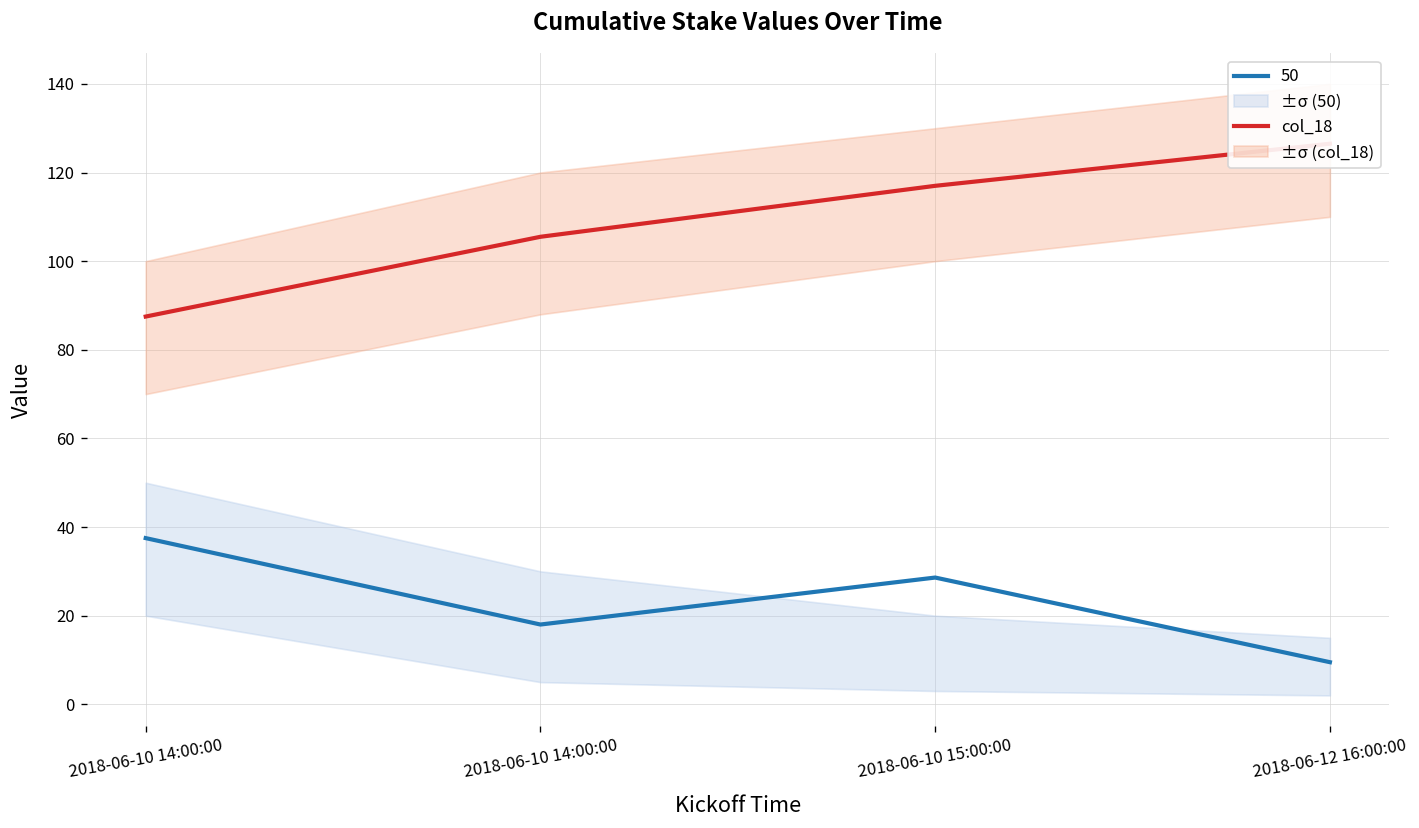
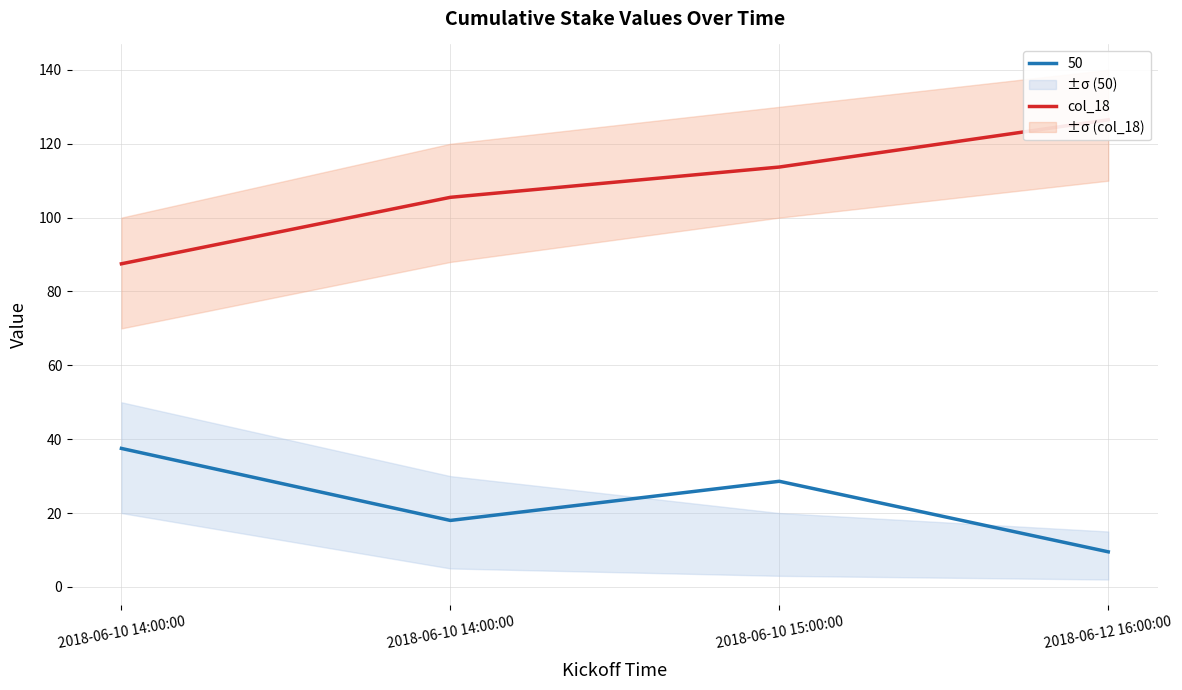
col_18, 2018-06-10 15:00:00: 117 -> 114
